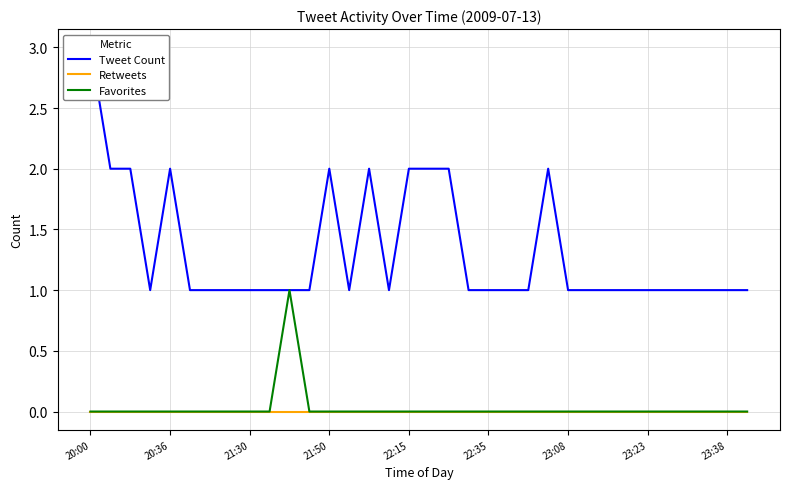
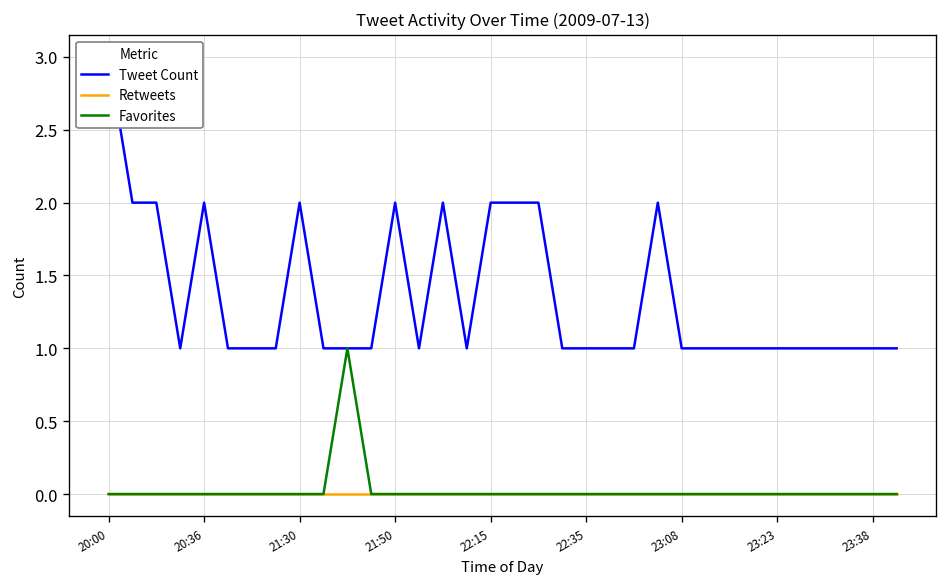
Tweet Count, 21:30: 1 -> 2
